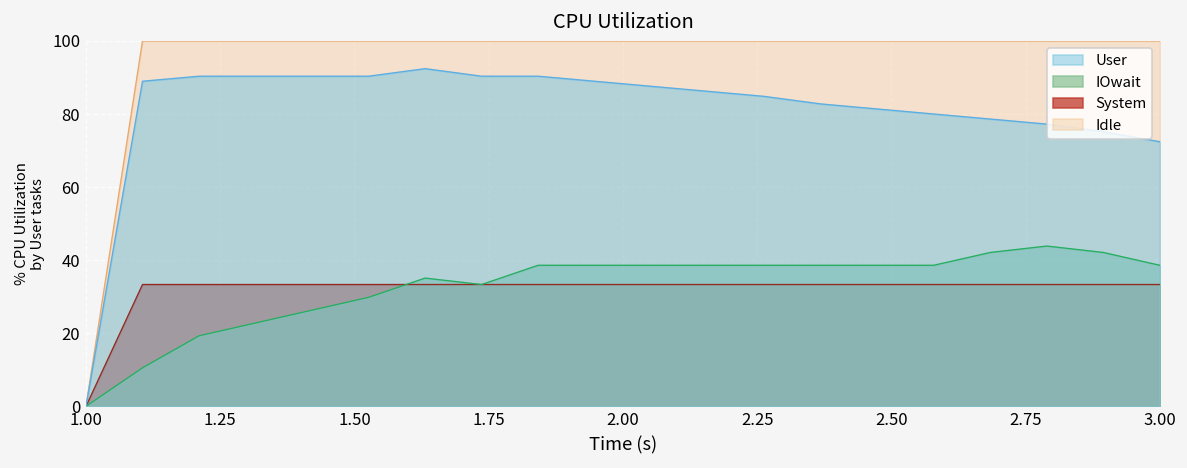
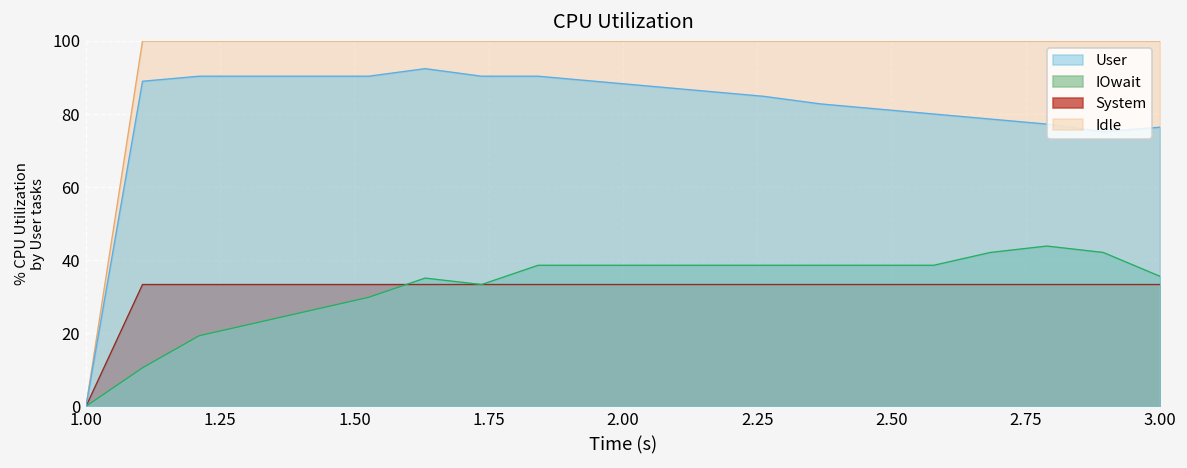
IOwait, 3.00: 39 -> 36
User, 3.00: 72 -> 76
